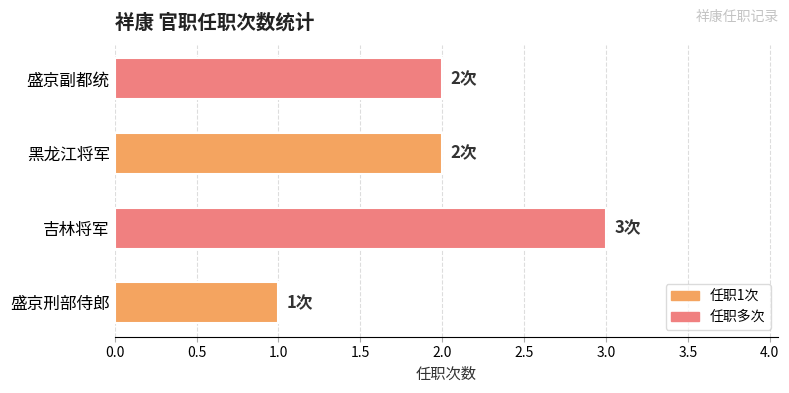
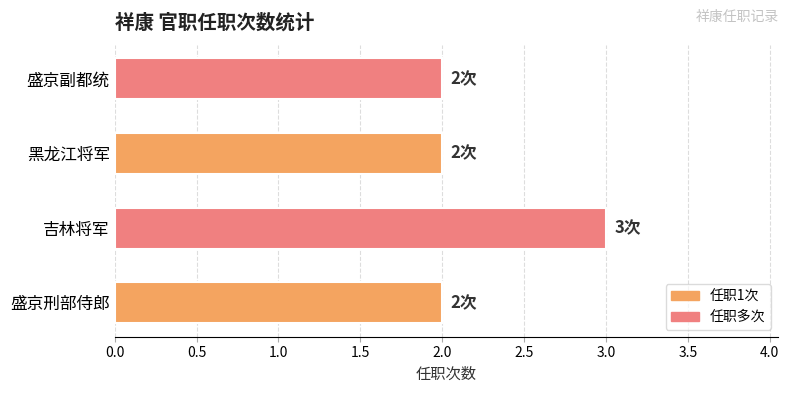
盛京刑部侍郎: 1次 -> 2次
